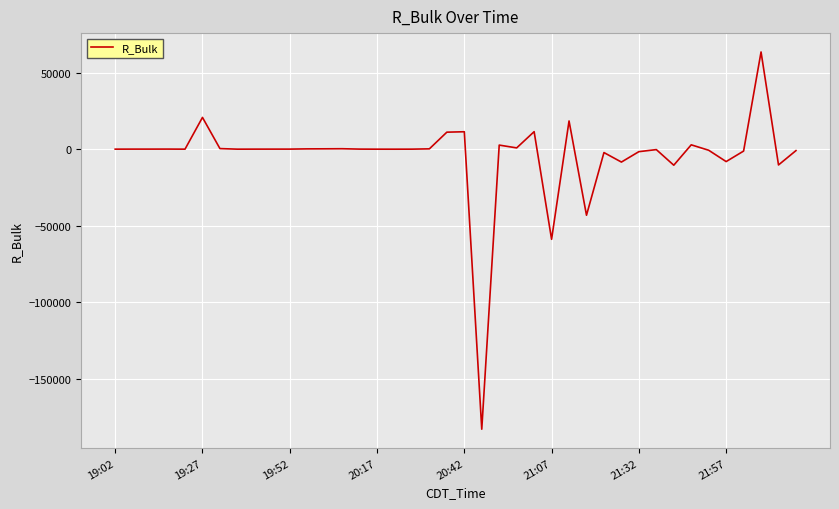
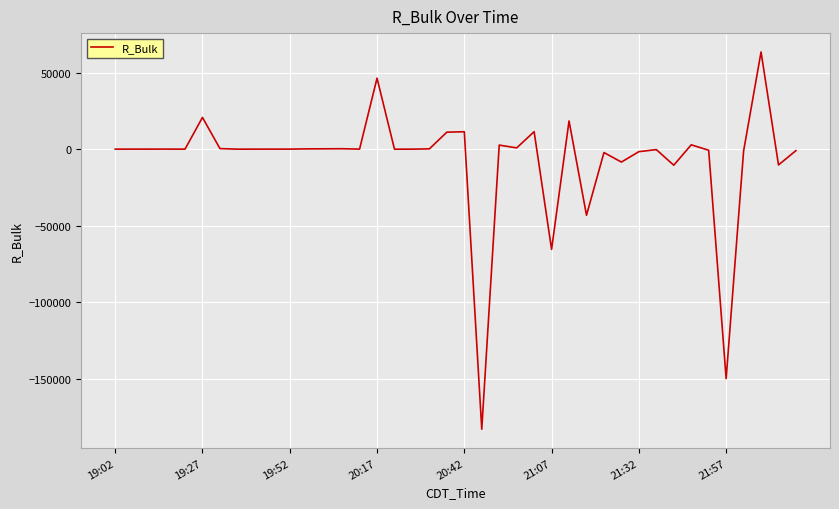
20:17: 0 -> 46000
21:07: -59000 -> -65000
21:57: -8000 -> -150000
